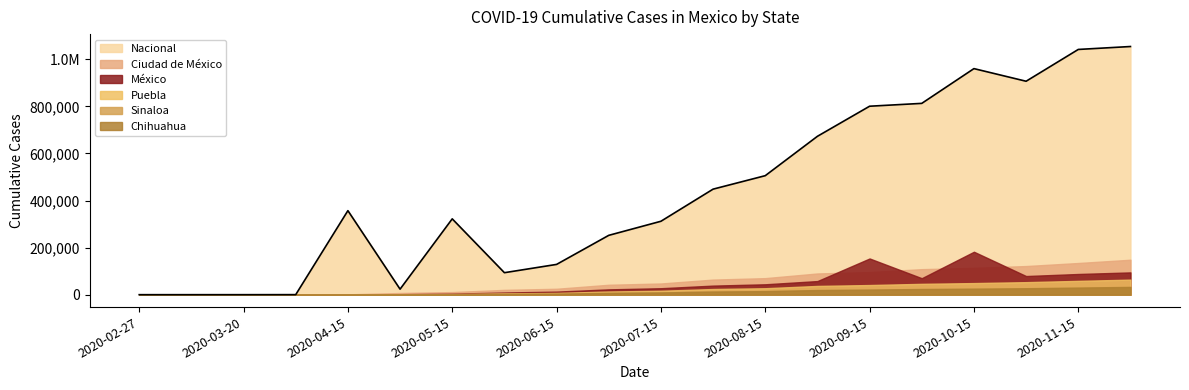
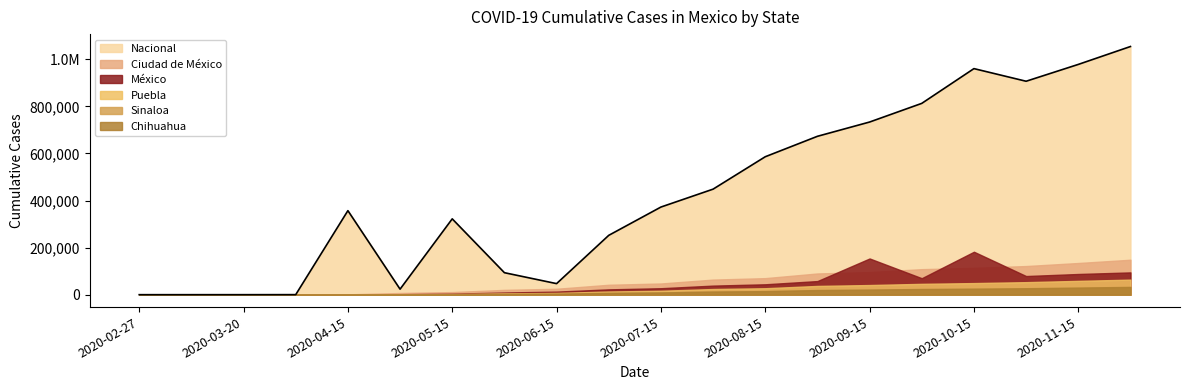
Nacional, 2020-06-15: 130,000 -> 50,000
Nacional, 2020-07-15: 310,000 -> 370,000
Nacional, 2020-08-15: 510,000 -> 590,000
Nacional, 2020-09-15: 800,000 -> 730,000
Nacional, 2020-11-15: 1,040,000 -> 980,000
